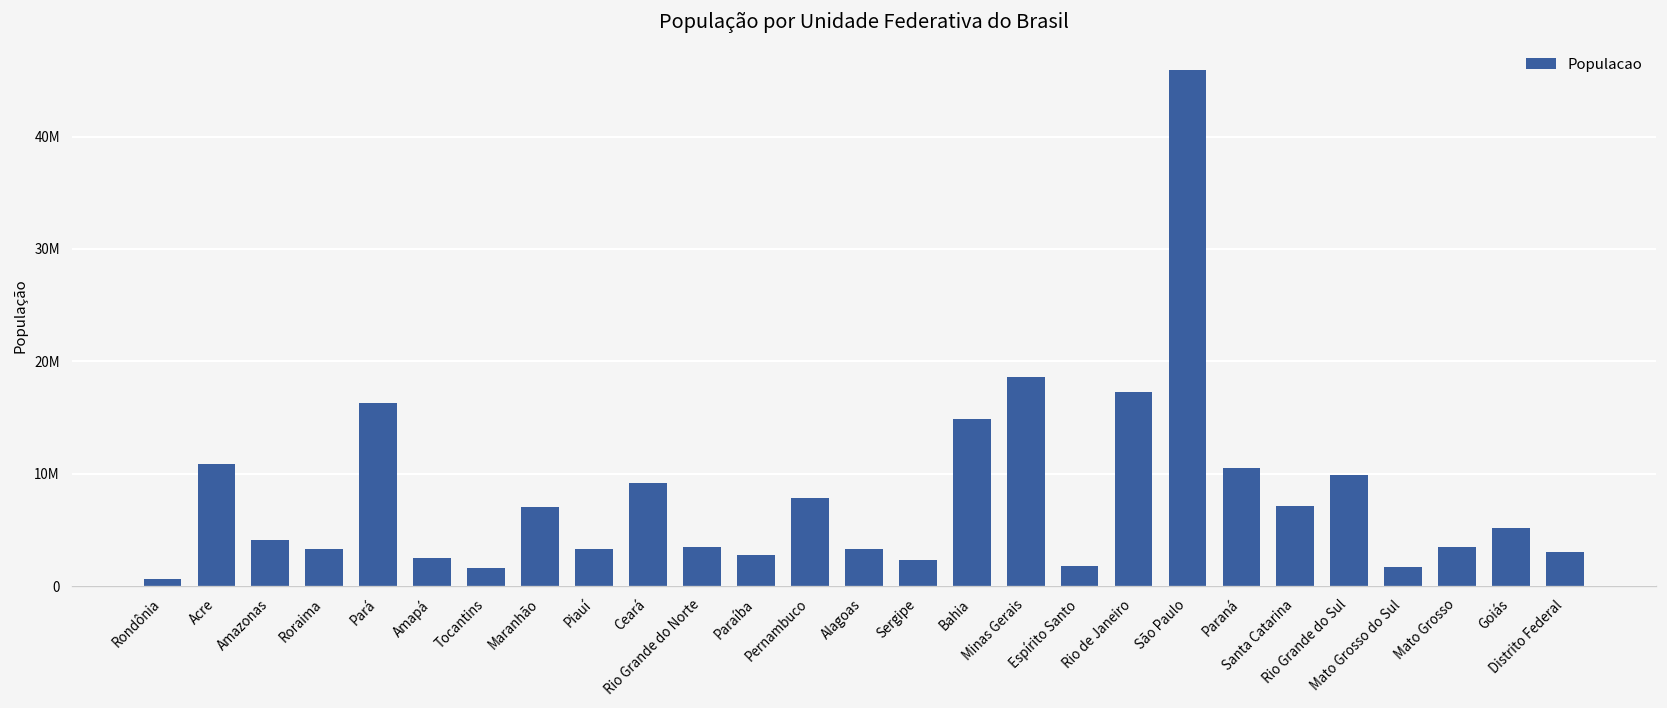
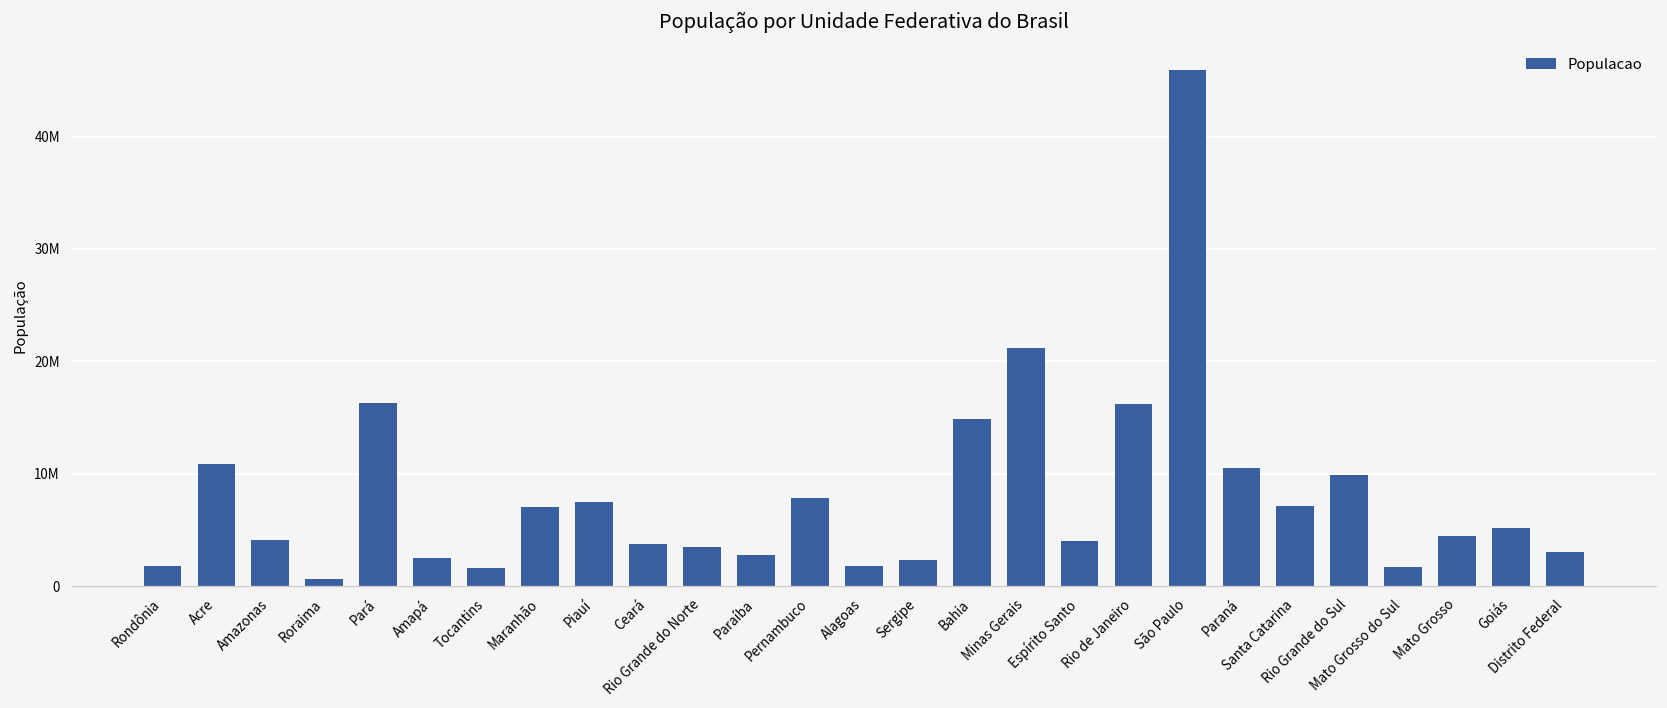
Rondônia: 1000000 -> 2000000
Roraima: 3000000 -> 1000000
Piauí: 3000000 -> 7000000
Ceará: 9000000 -> 4000000
Alagoas: 3000000 -> 2000000
Minas Gerais: 19000000 -> 21000000
Espírito Santo: 2000000 -> 4000000
Rio de Janeiro: 17000000 -> 16000000
Mato Grosso: 3000000 -> 4000000
